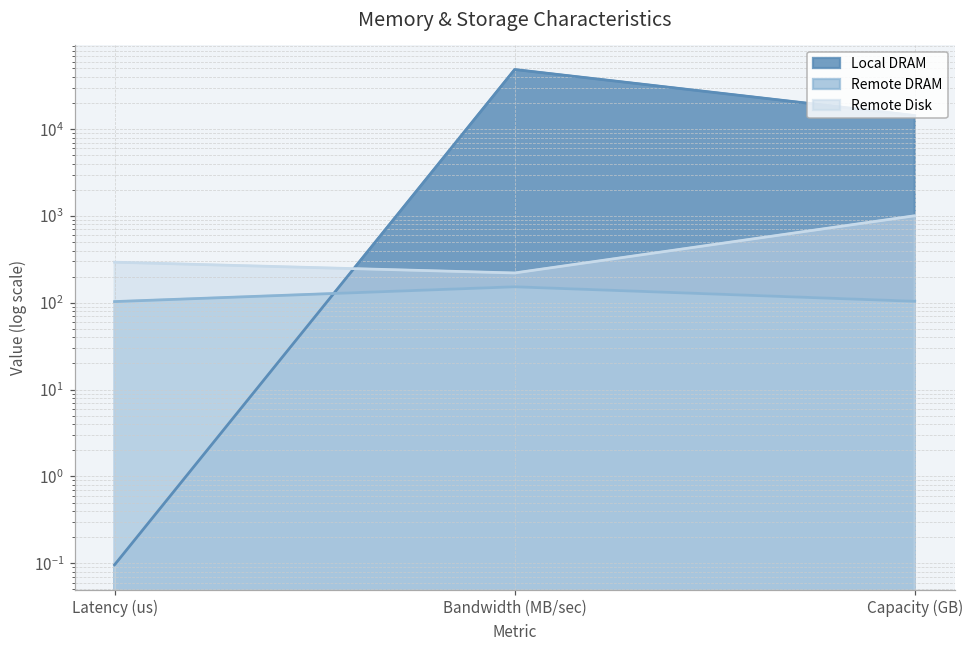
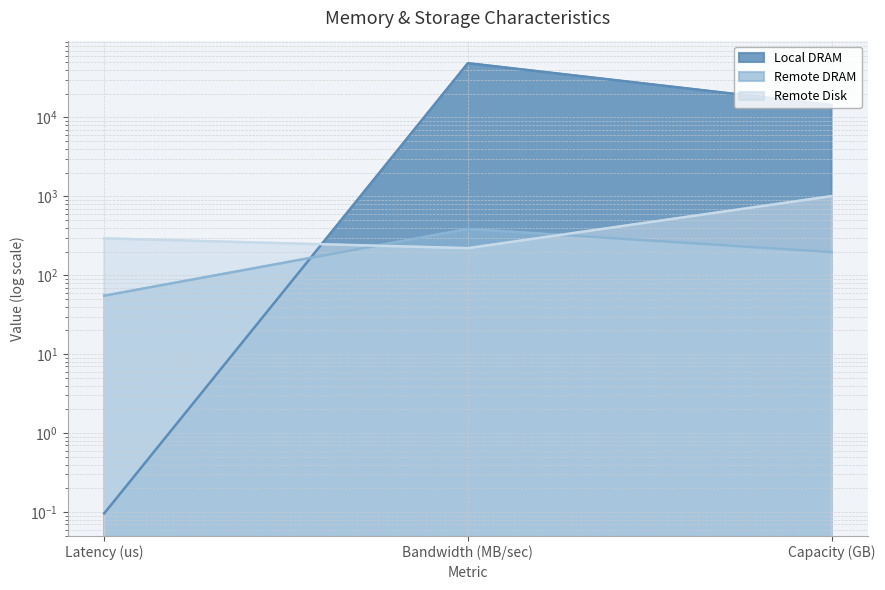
Remote DRAM, Latency (us): 100 -> 60
Remote DRAM, Bandwidth (MB/sec): 150 -> 400
Remote DRAM, Capacity (GB): 100 -> 200
